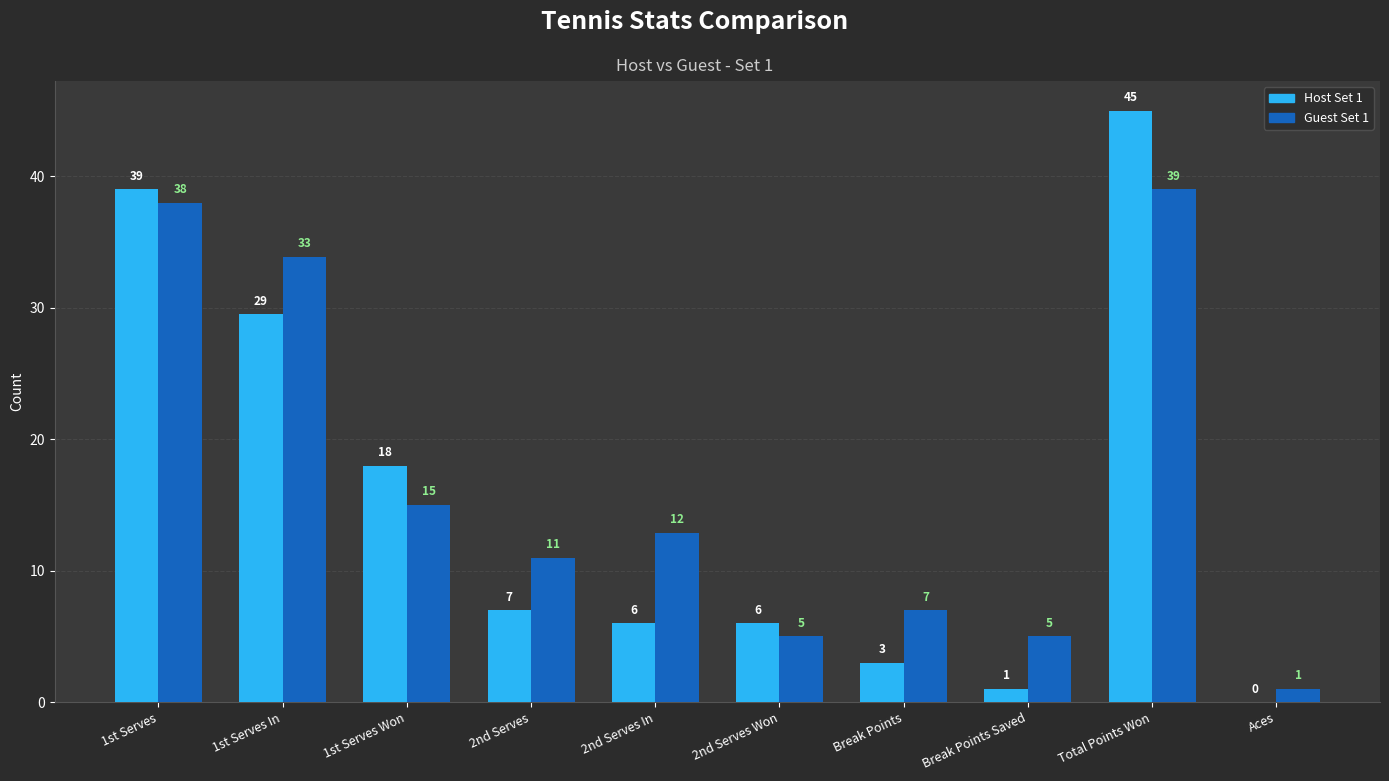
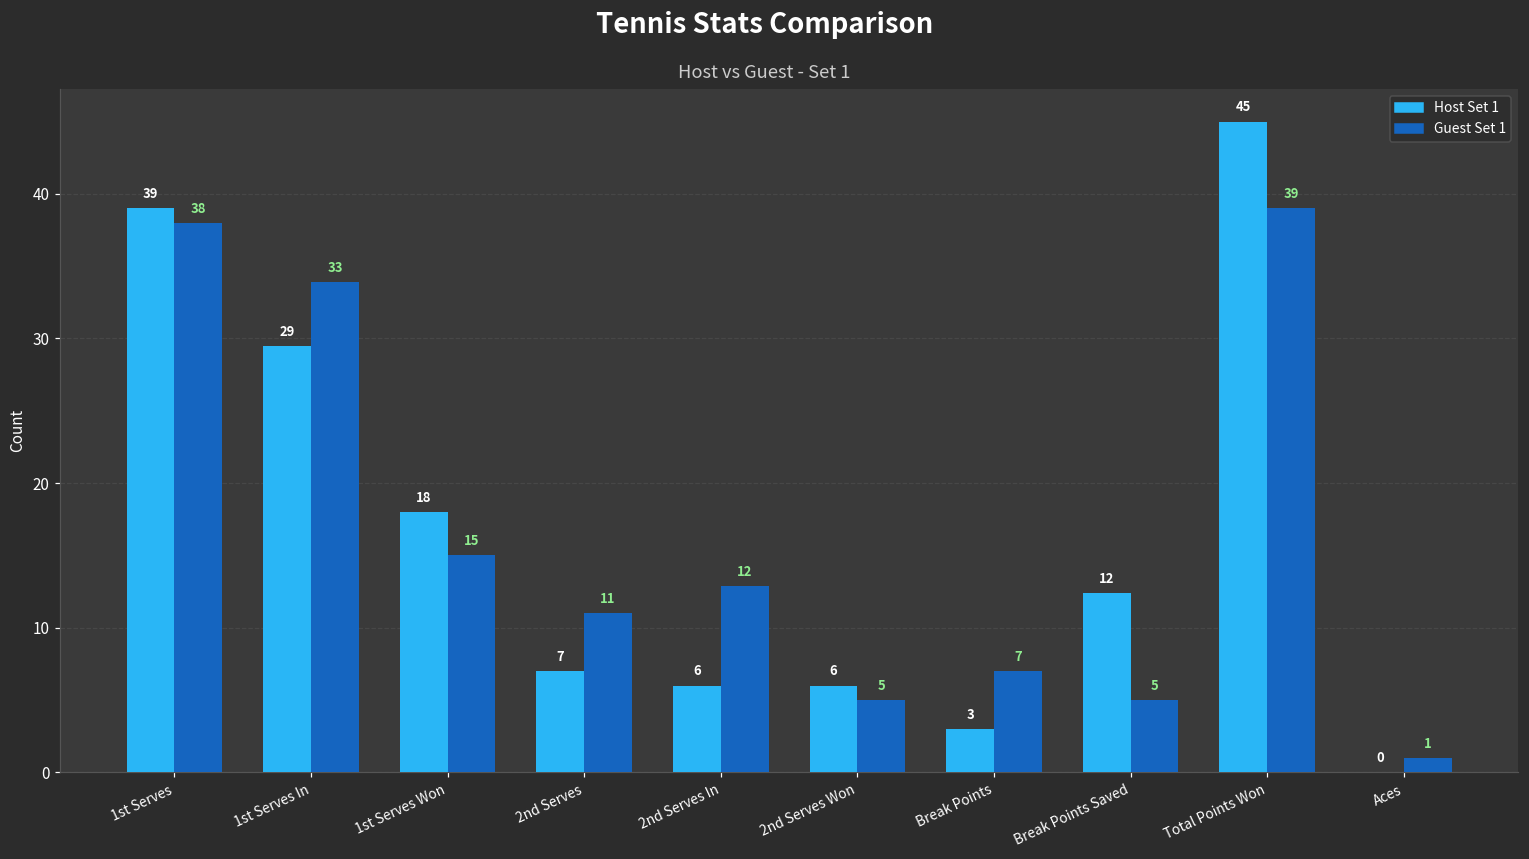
Host Set 1, Break Points Saved: 1 -> 12
